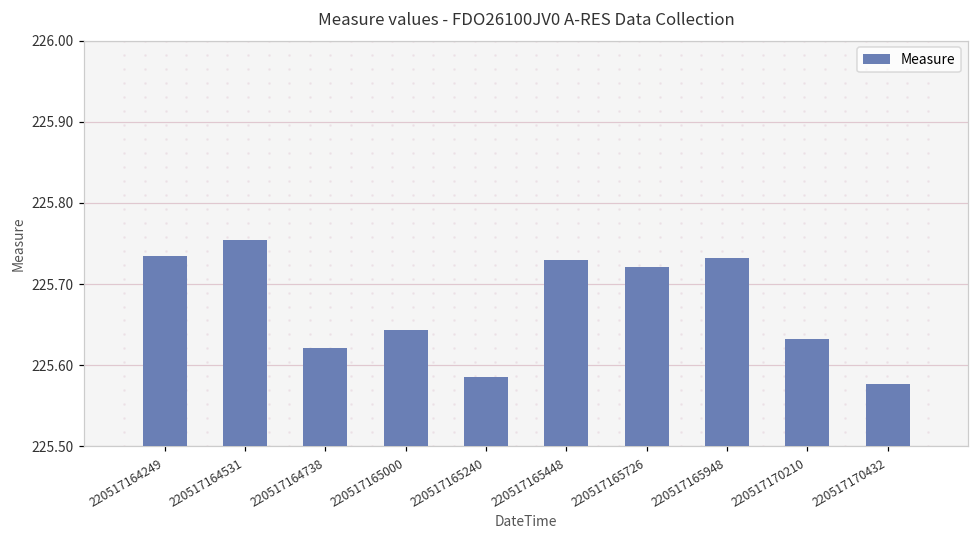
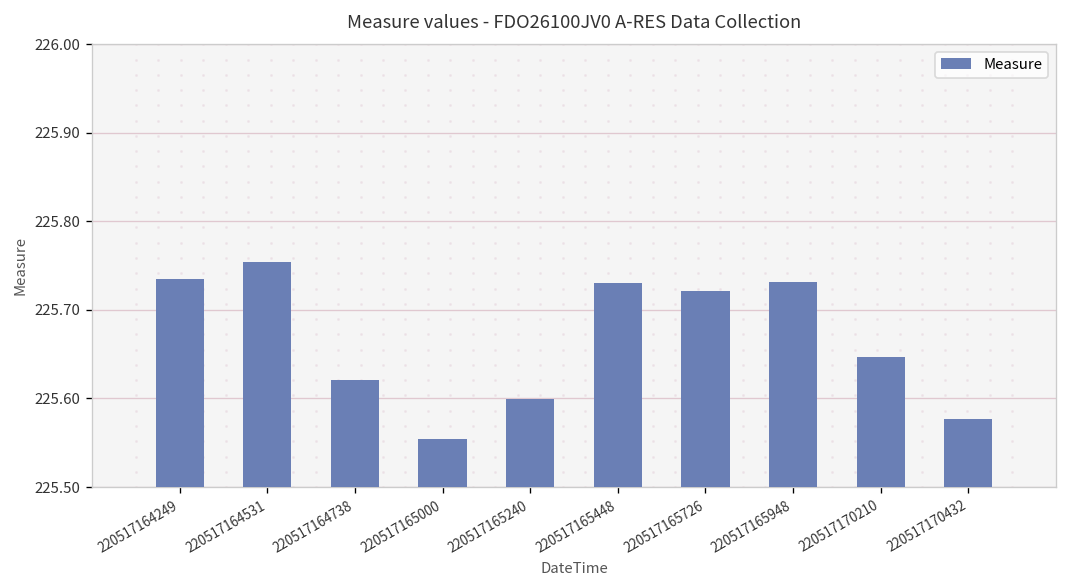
Measure, 220517165000: 225.64 -> 225.55
Measure, 220517165240: 225.59 -> 225.60
Measure, 220517170210: 225.63 -> 225.65
